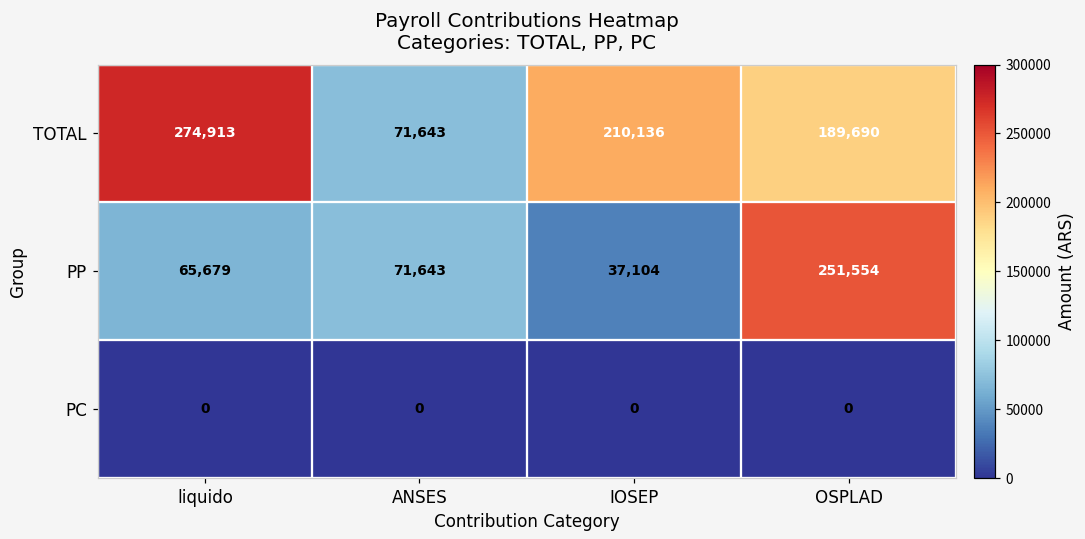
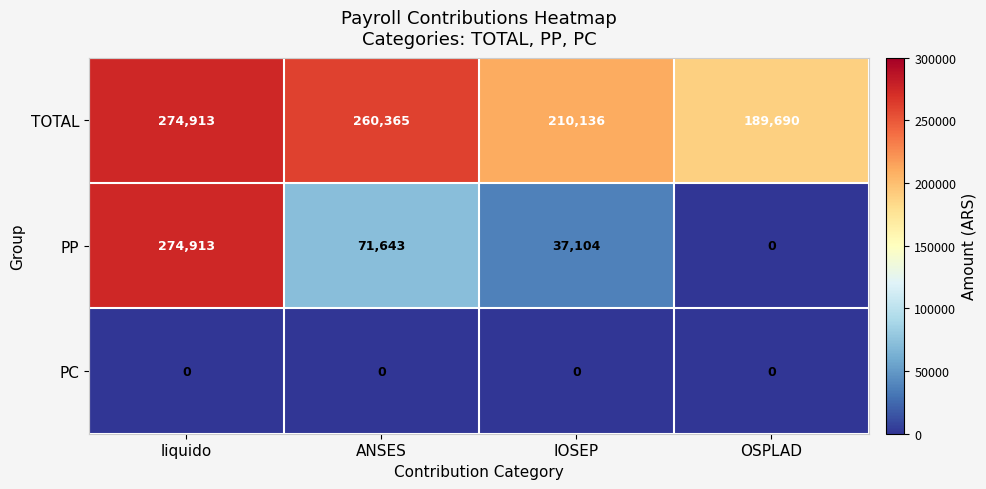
TOTAL, ANSES: 71,643 -> 260,365
PP, liquido: 65,679 -> 274,913
PP, OSPLAD: 251,554 -> 0
